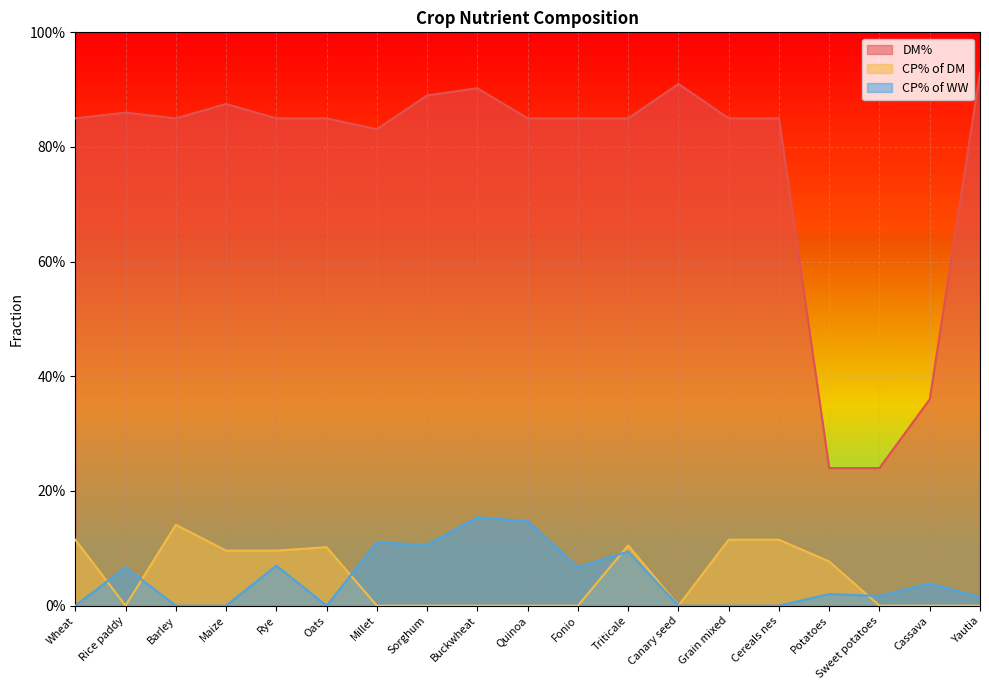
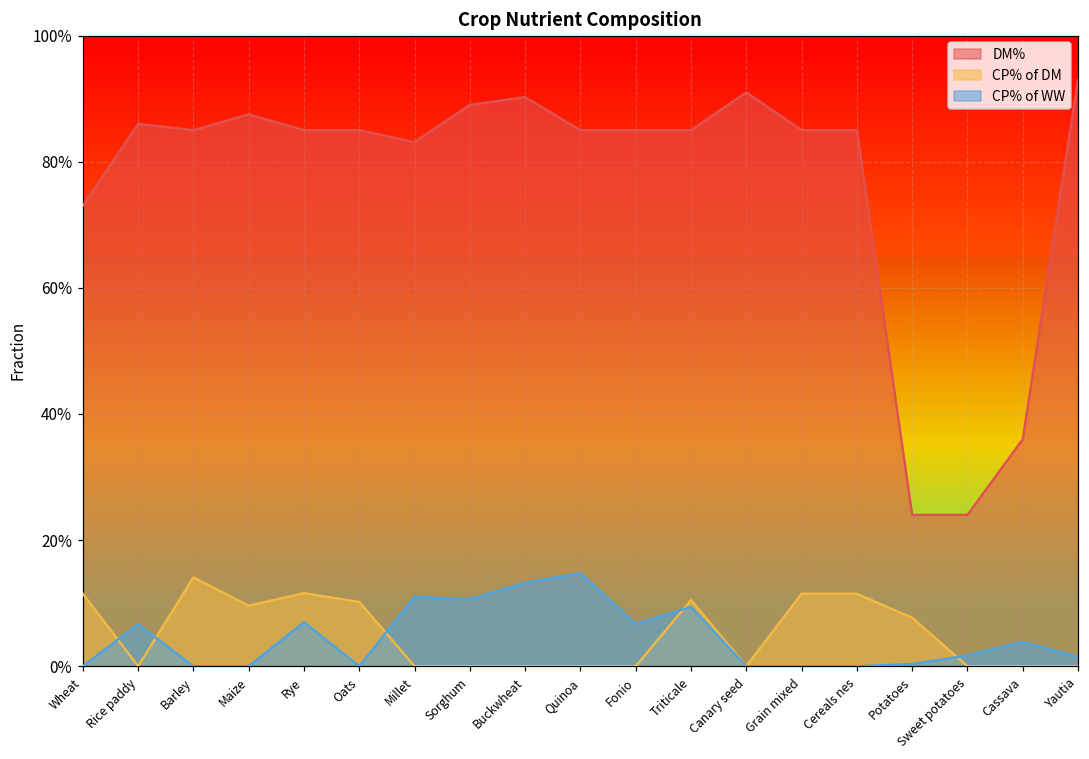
DM%, Wheat: 85% -> 73%
CP% of DM, Rye: 10% -> 12%
CP% of WW, Buckwheat: 15% -> 13%
CP% of WW, Potatoes: 2% -> 0%
